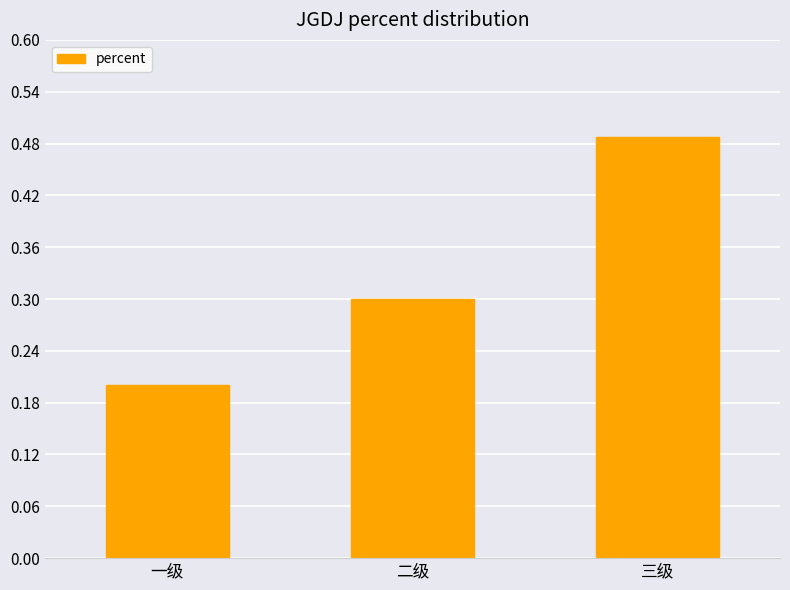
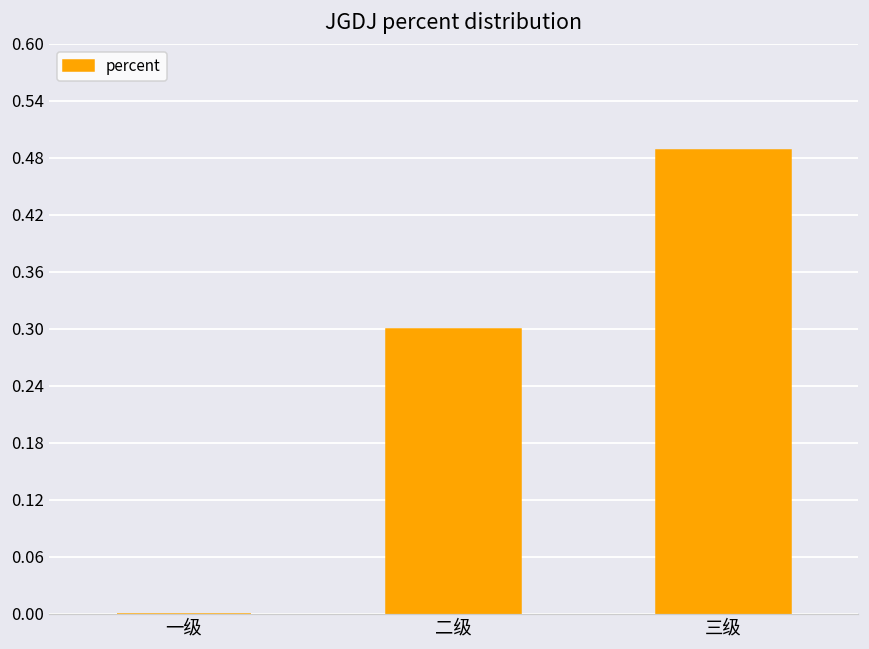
一级: 0.2 -> 0.0
